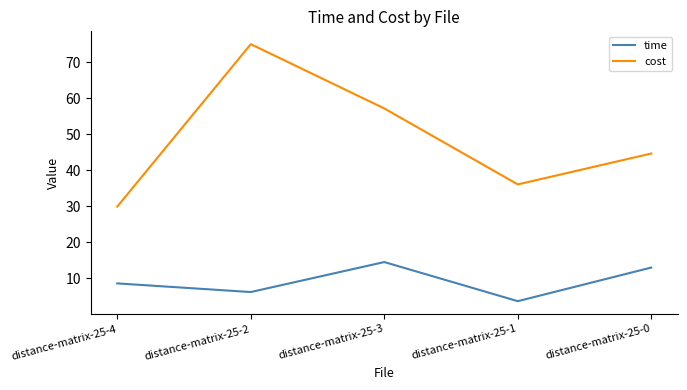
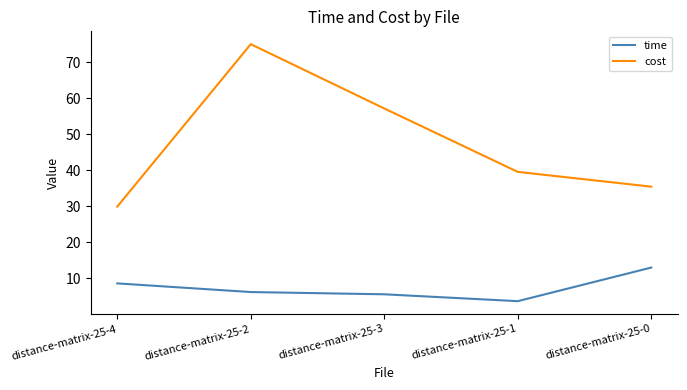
time, distance-matrix-25-3: 14 -> 5
cost, distance-matrix-25-1: 36 -> 40
cost, distance-matrix-25-0: 45 -> 35
